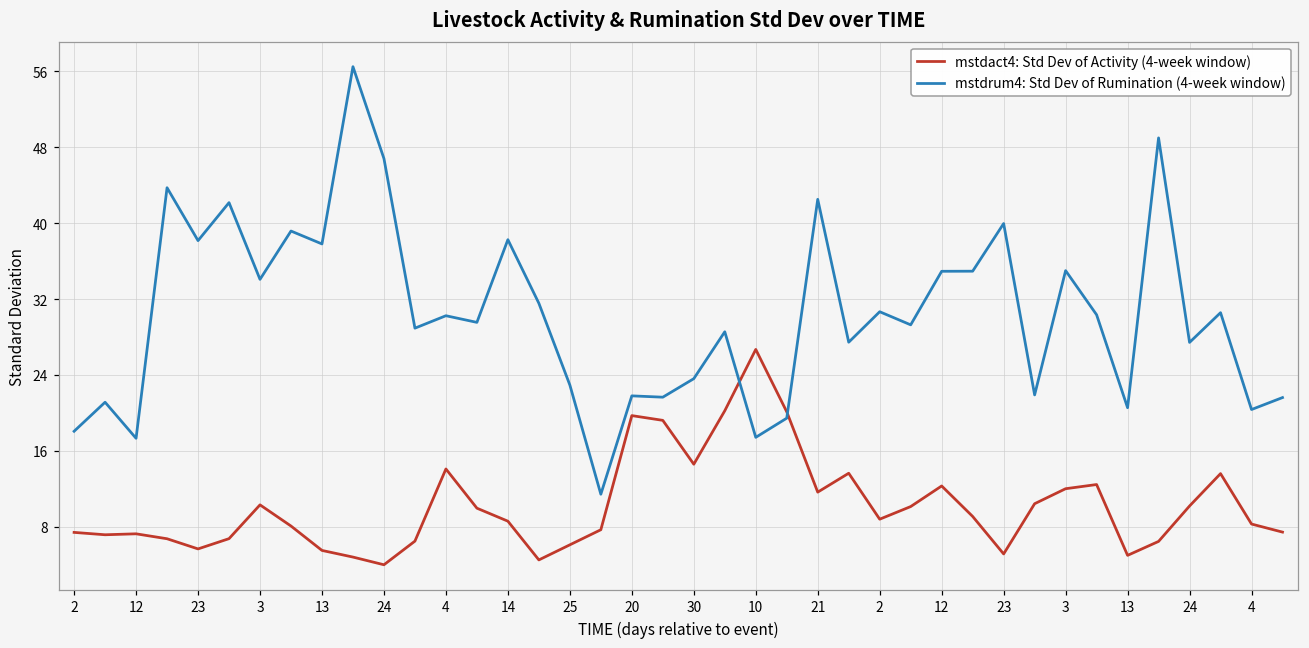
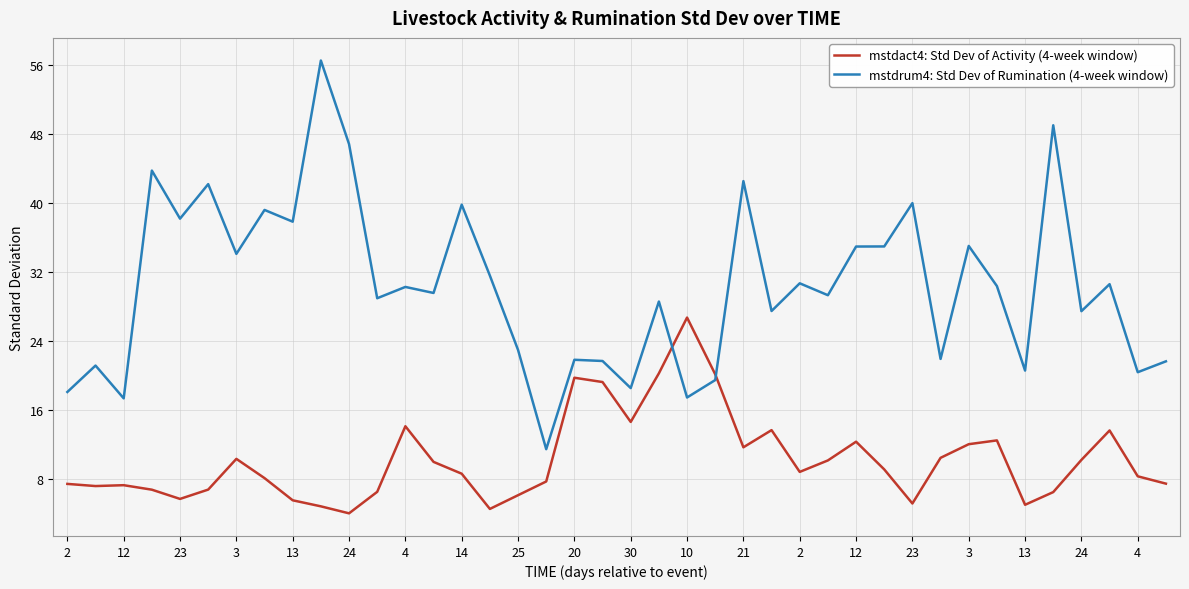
mstdrum4: Std Dev of Rumination (4-week window), 14: 38 -> 40
mstdrum4: Std Dev of Rumination (4-week window), 30: 24 -> 19
